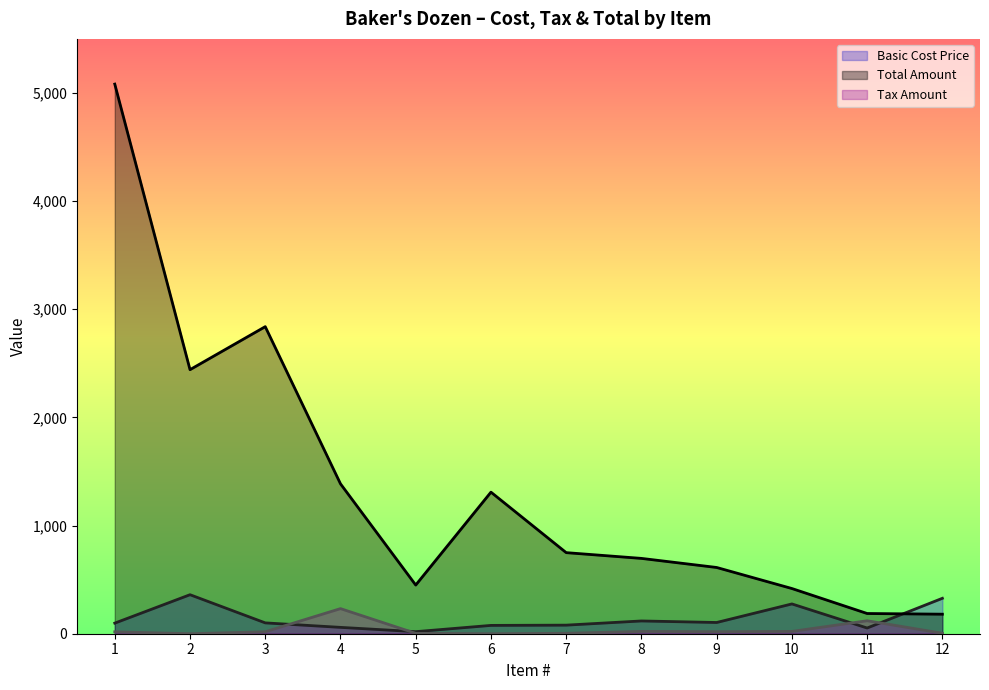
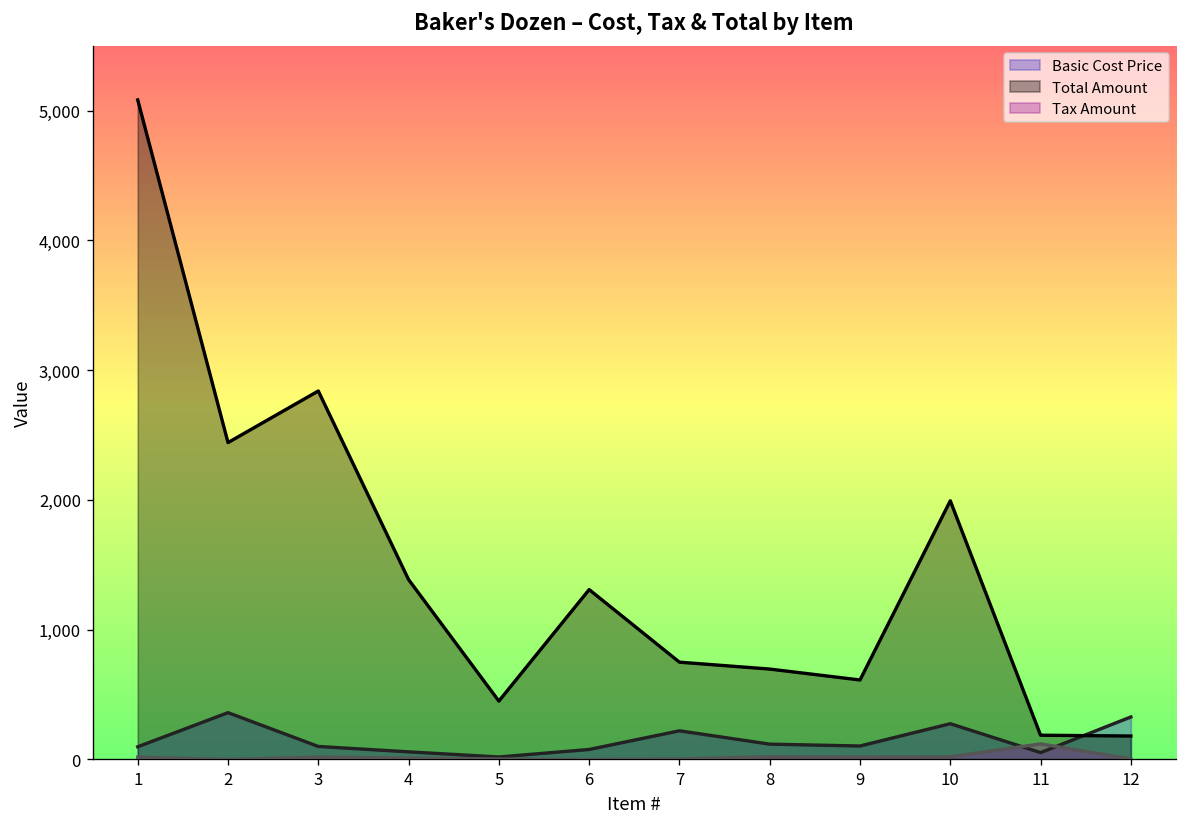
Tax Amount, 4: 230 -> 10
Basic Cost Price, 7: 80 -> 220
Total Amount, 10: 420 -> 1,990
